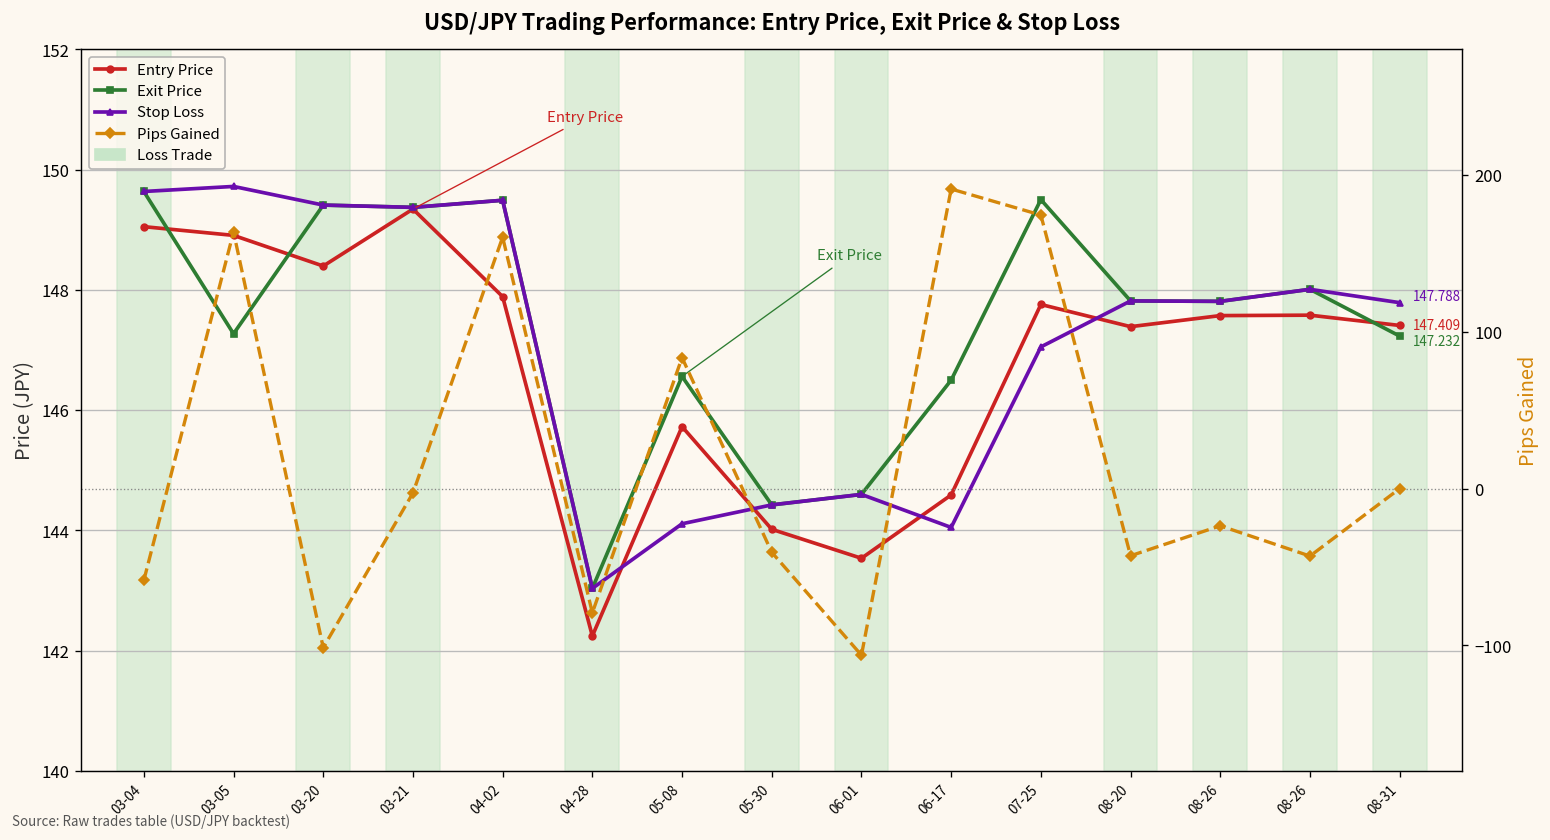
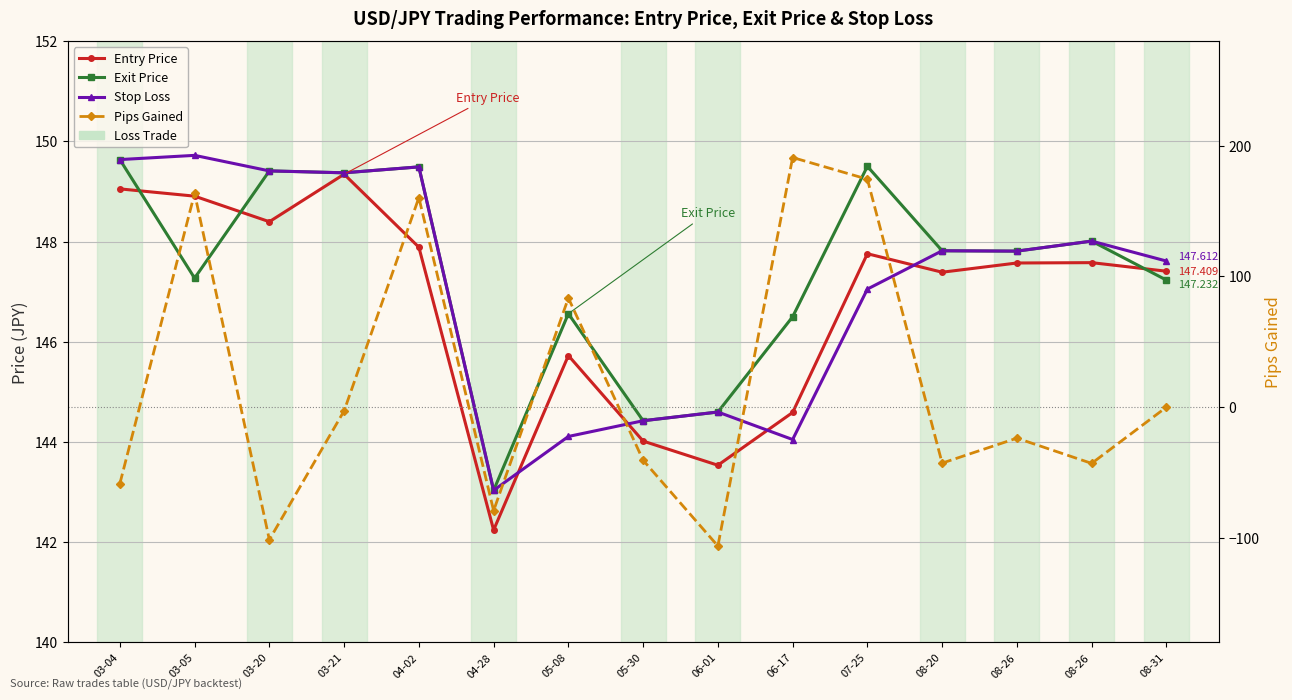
Stop Loss, 08-31: 147.788 -> 147.612
